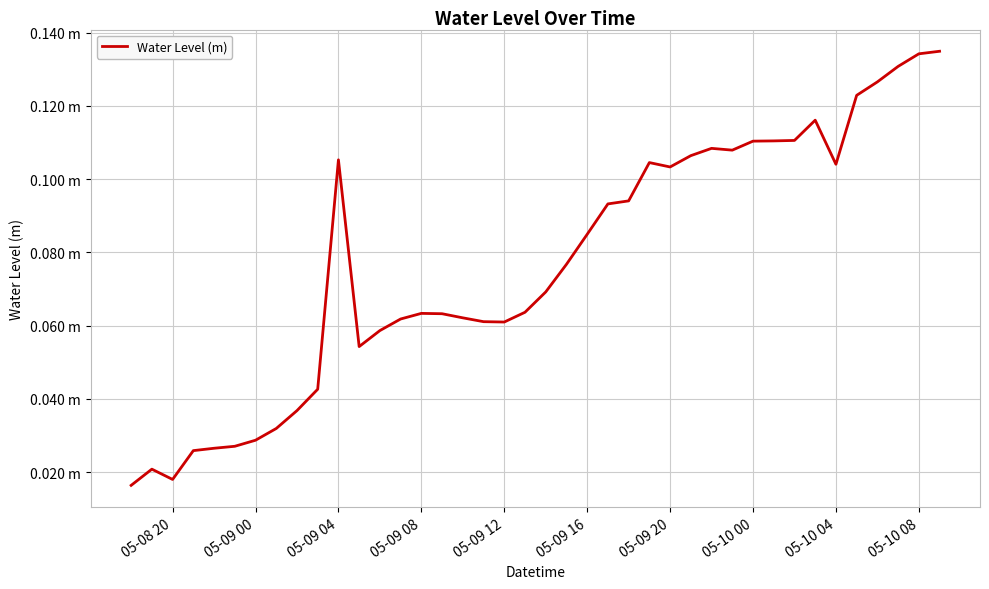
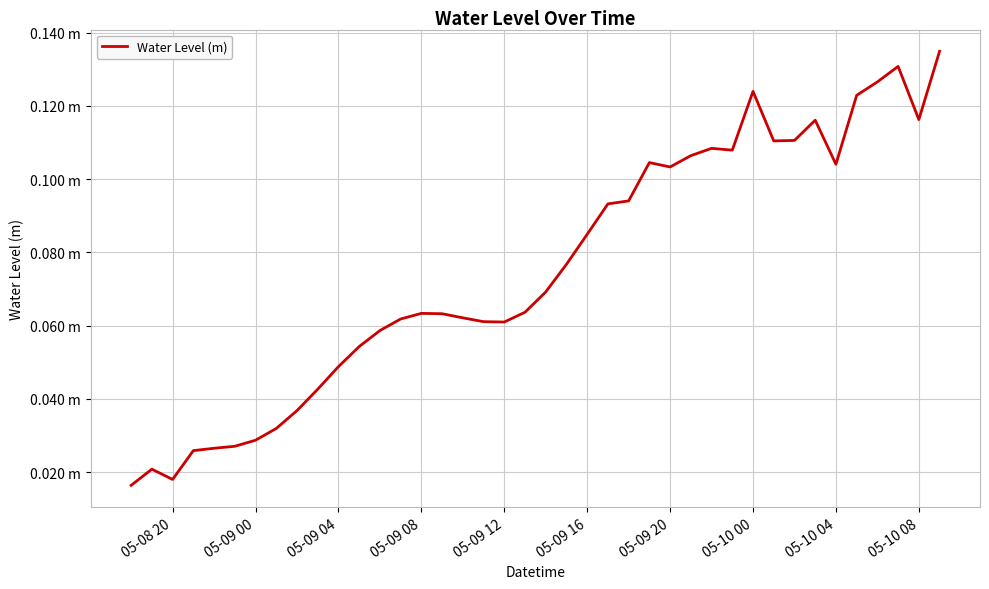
05-09 04: 0.105 m -> 0.049 m
05-10 00: 0.110 m -> 0.124 m
05-10 08: 0.134 m -> 0.116 m
